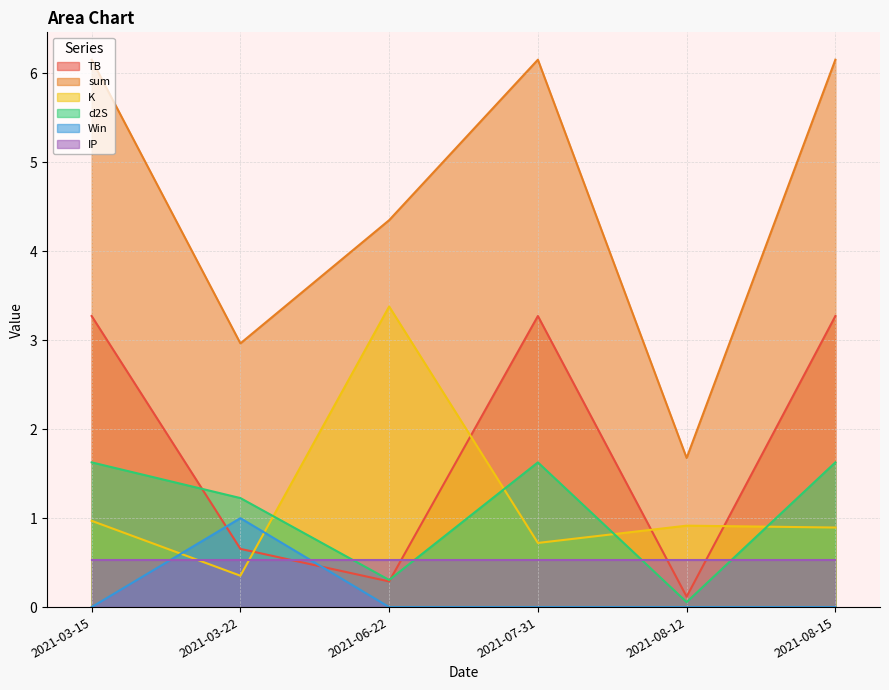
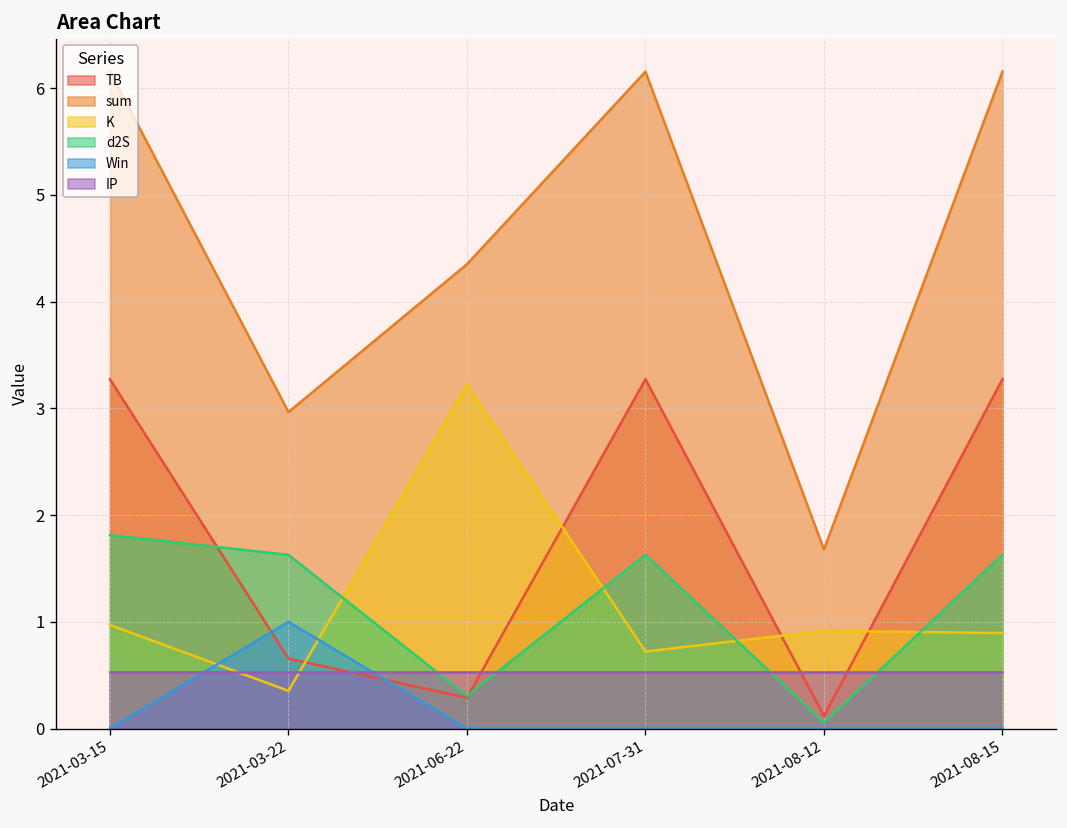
d2S, 2021-03-15: 1.6 -> 1.8
d2S, 2021-03-22: 1.2 -> 1.6
K, 2021-06-22: 3.4 -> 3.2
